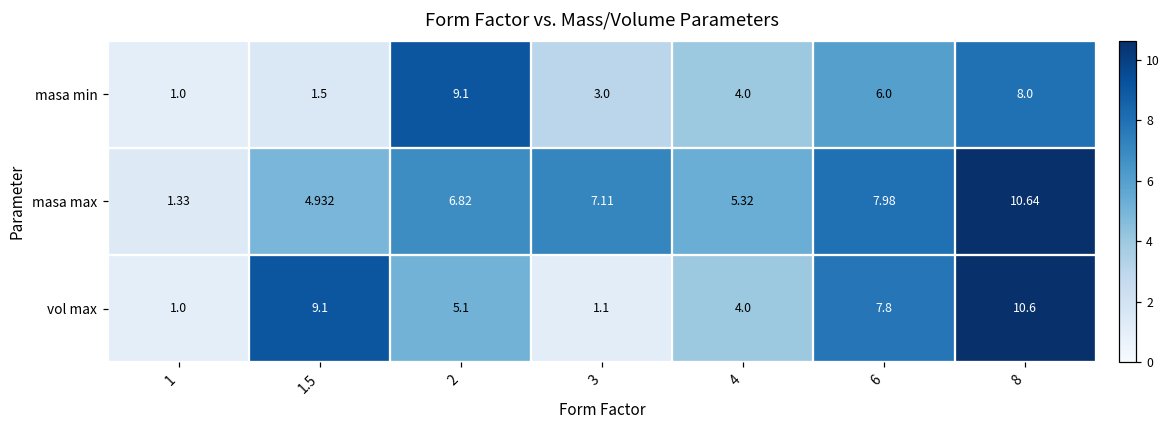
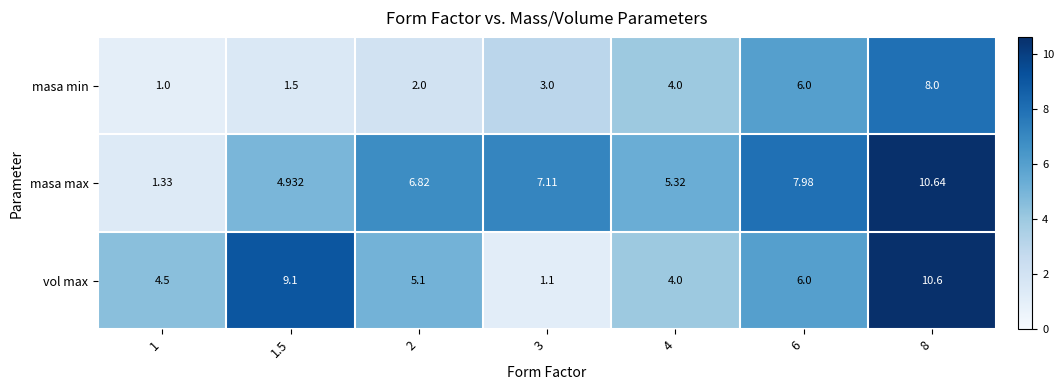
masa min, 2: 9.1 -> 2.0
vol max, 1: 1.0 -> 4.5
vol max, 6: 7.8 -> 6.0
